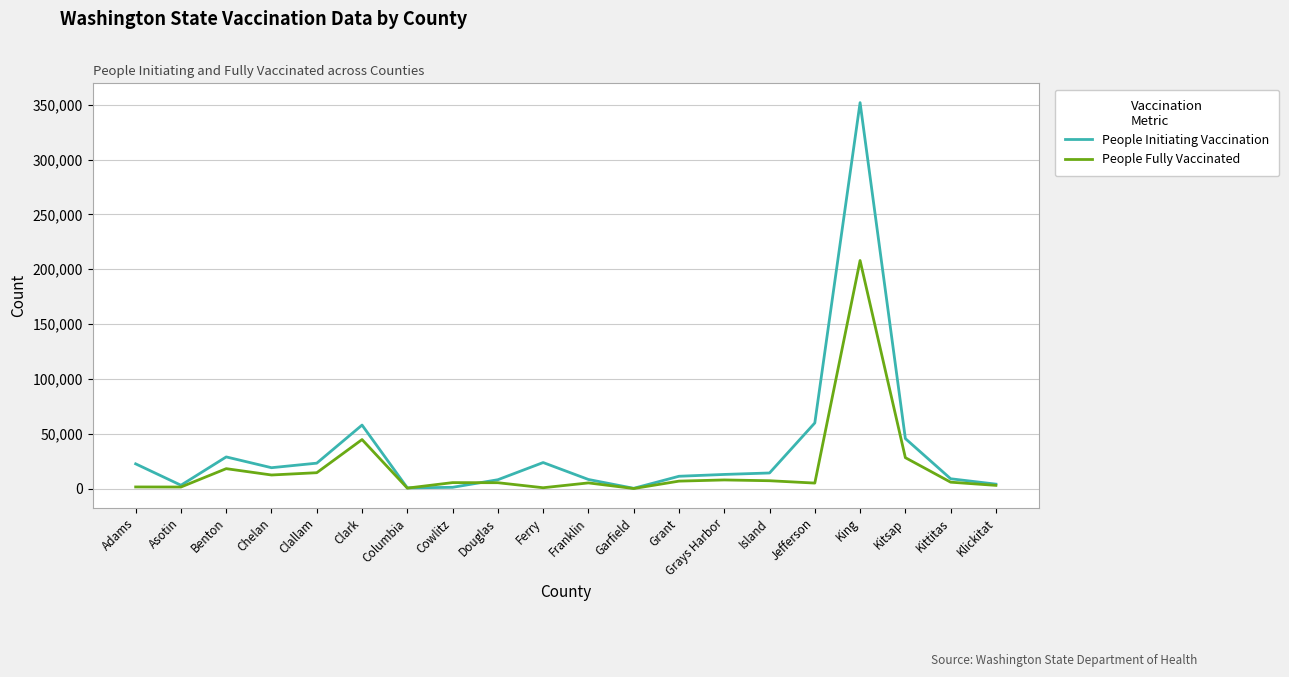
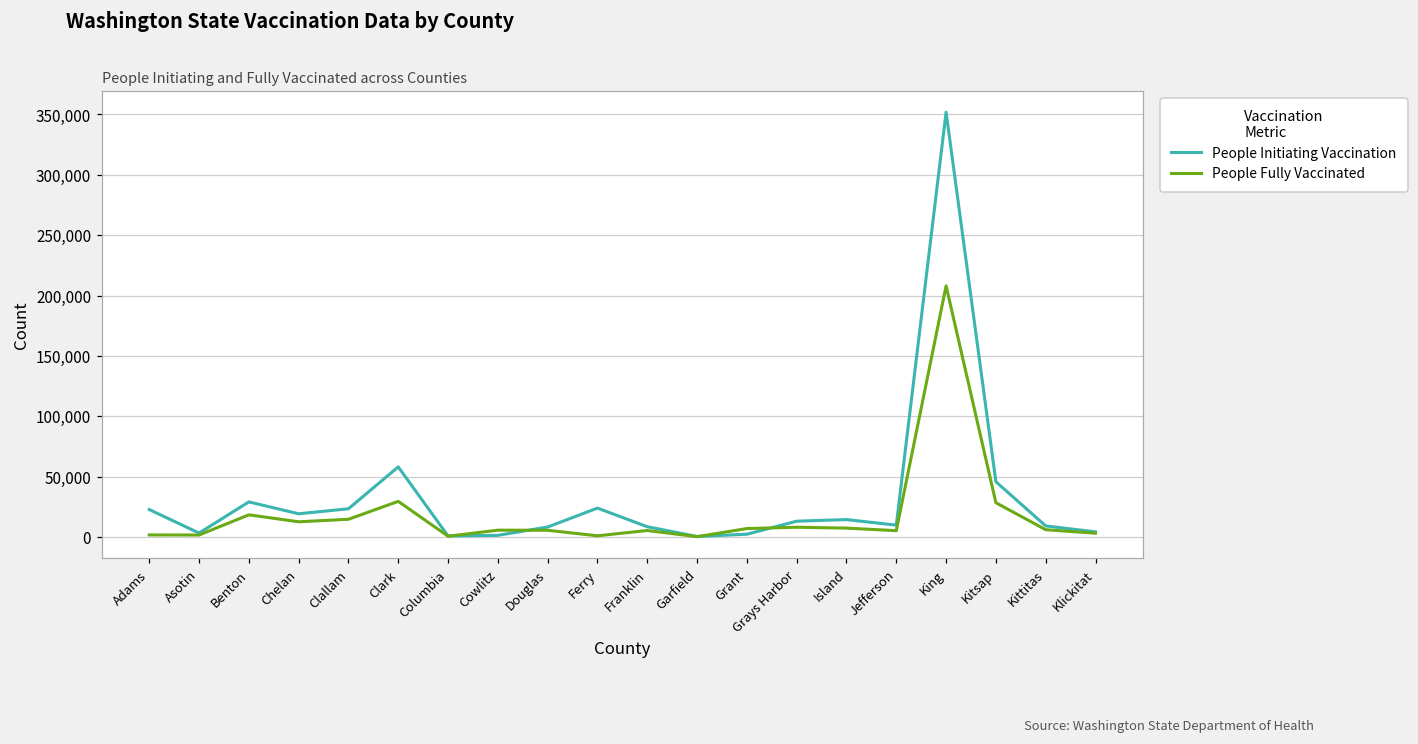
People Fully Vaccinated, Clark: 45,000 -> 29,000
People Initiating Vaccination, Grant: 11,000 -> 2,000
People Initiating Vaccination, Jefferson: 60,000 -> 10,000
